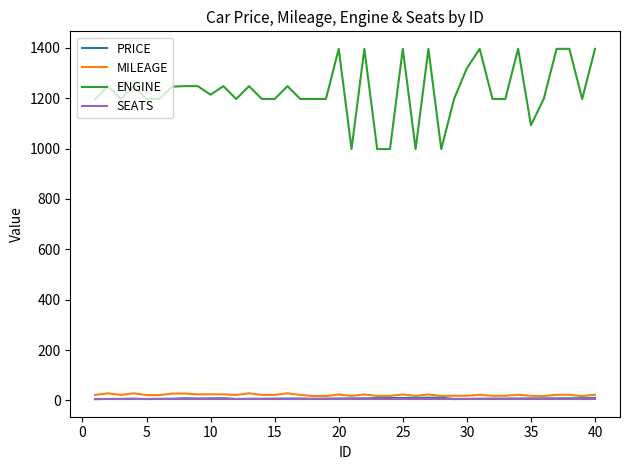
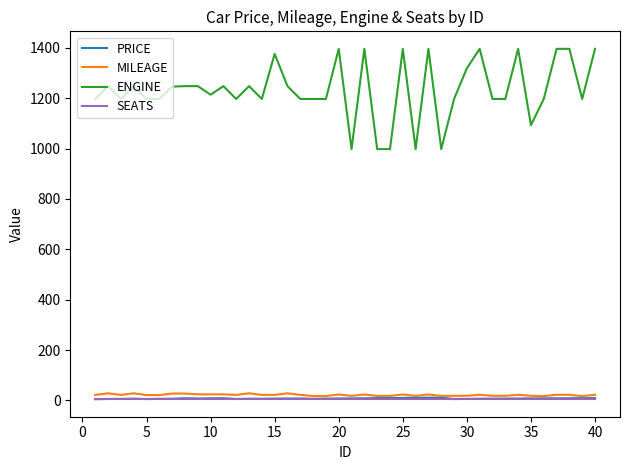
ENGINE, 15: 1200 -> 1380
